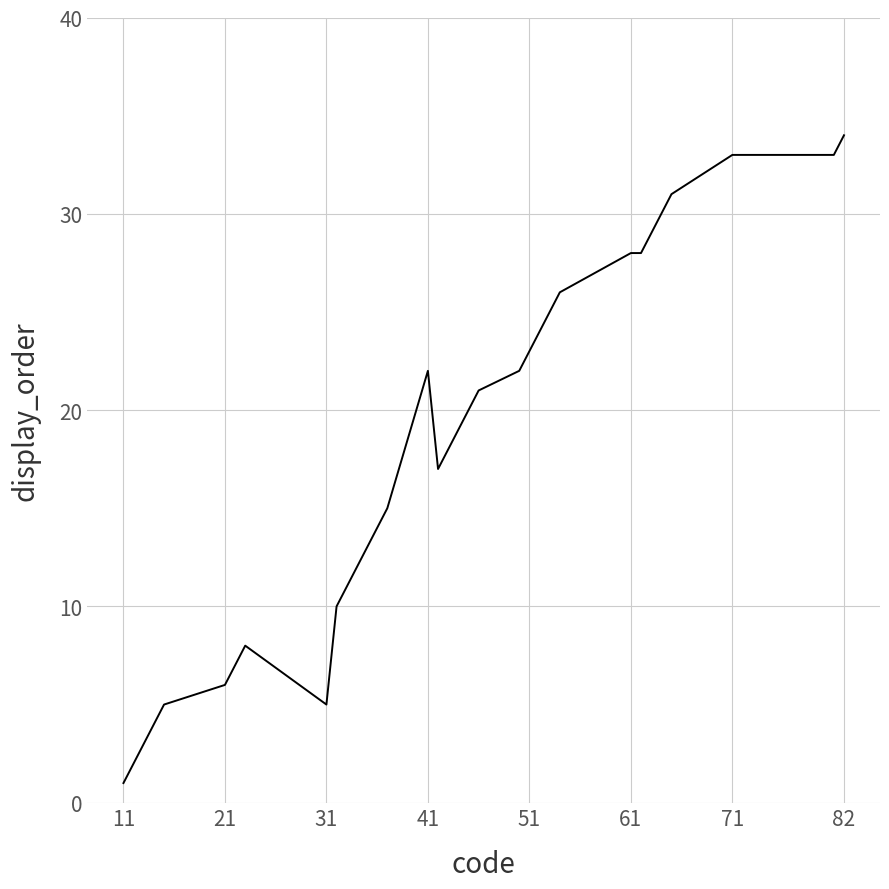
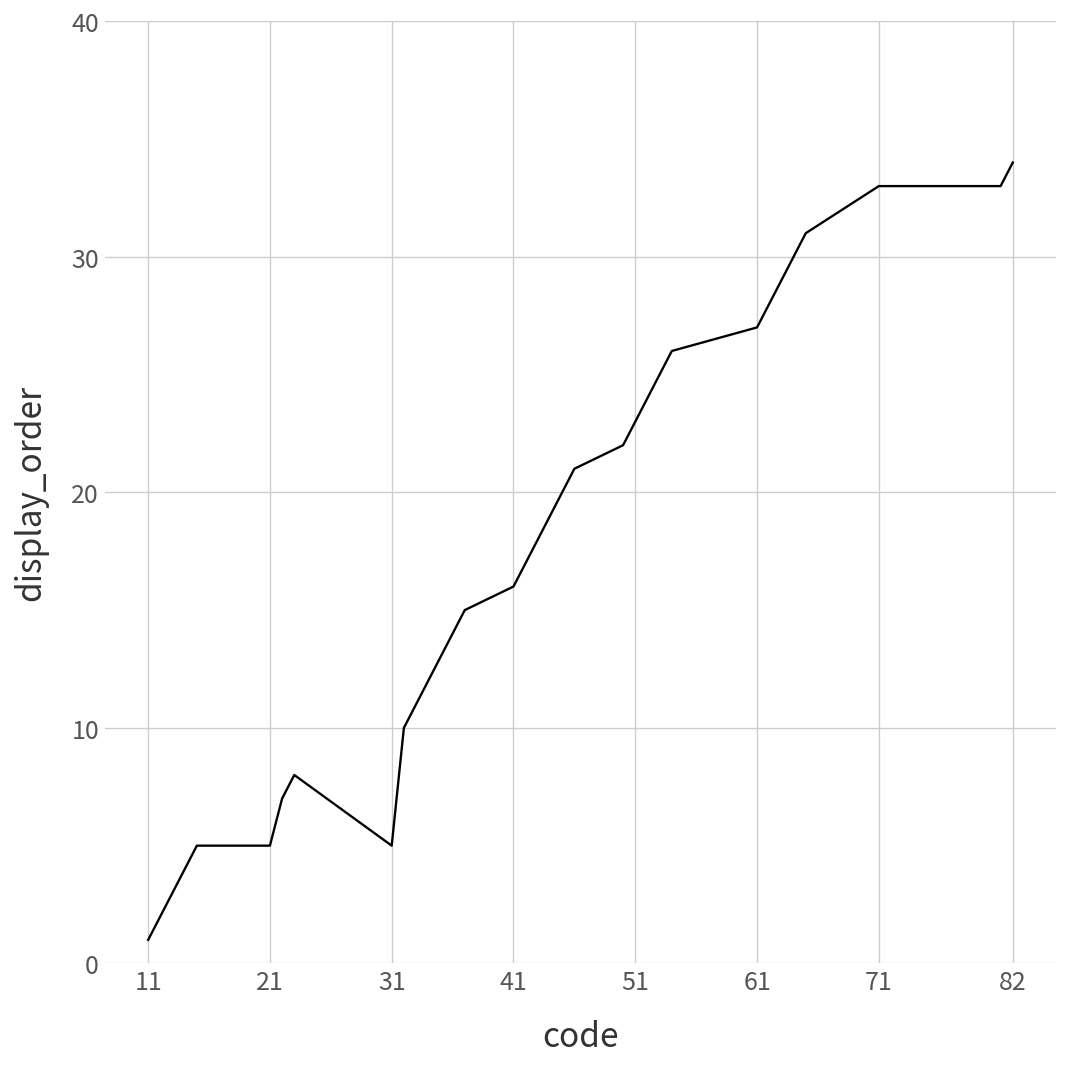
21: 6 -> 5
41: 22 -> 16
61: 28 -> 27
